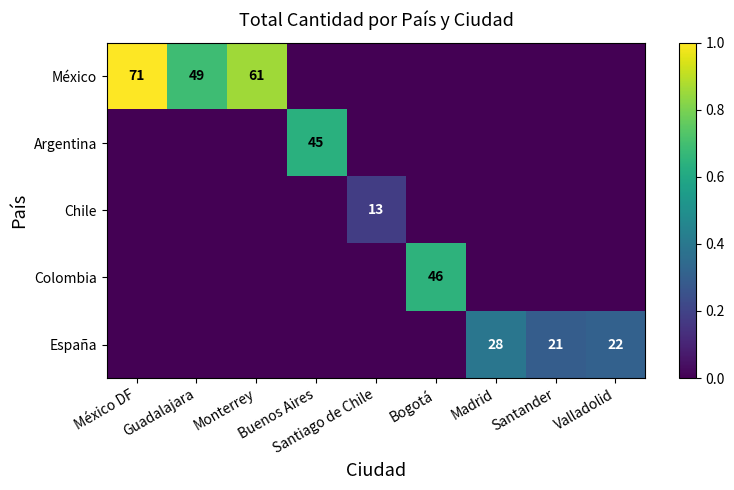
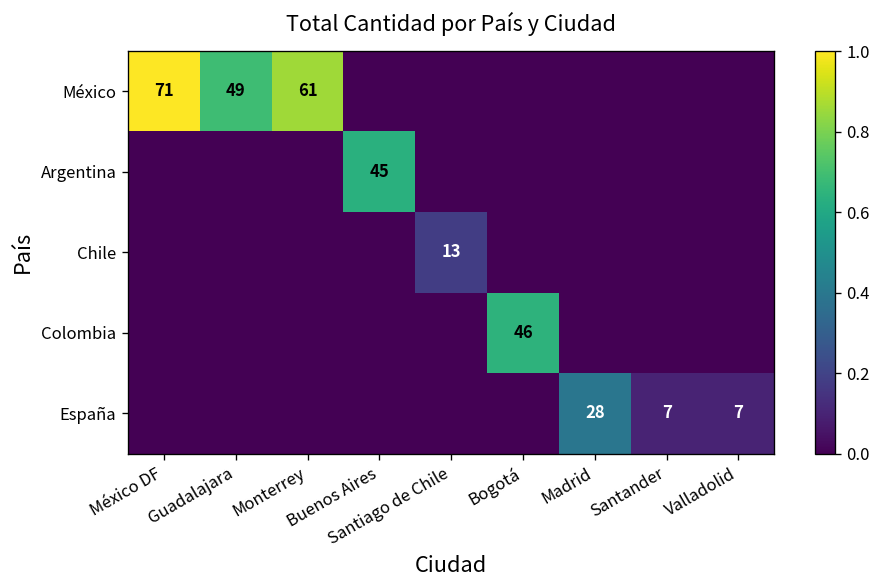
España, Santander: 21 -> 7
España, Valladolid: 22 -> 7
